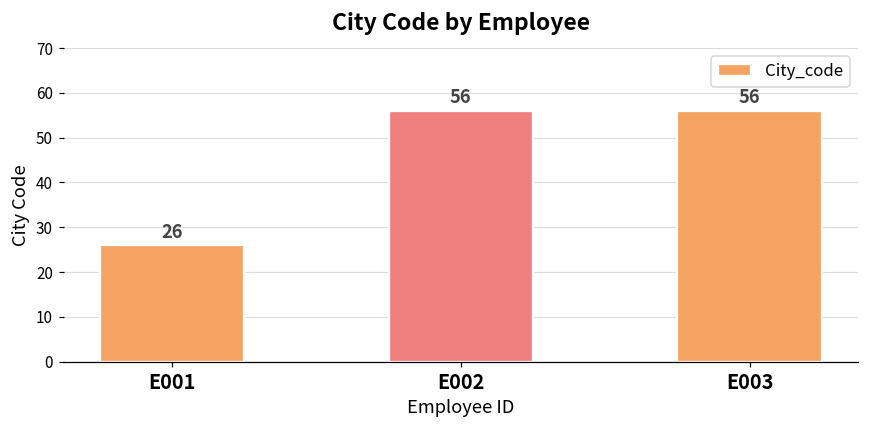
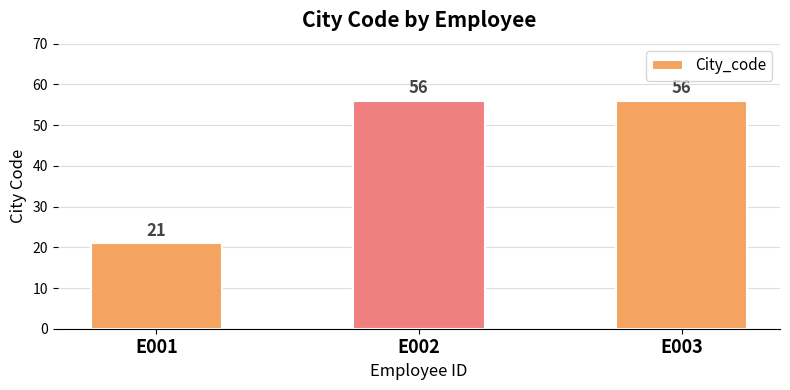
E001: 26 -> 21
